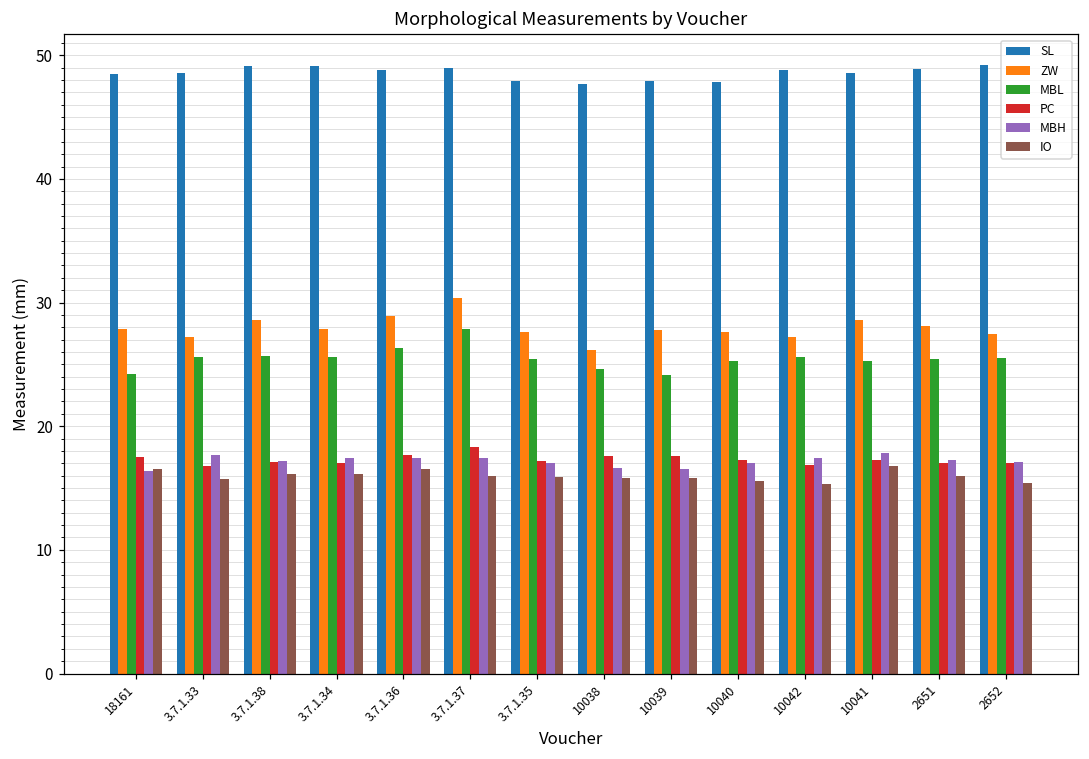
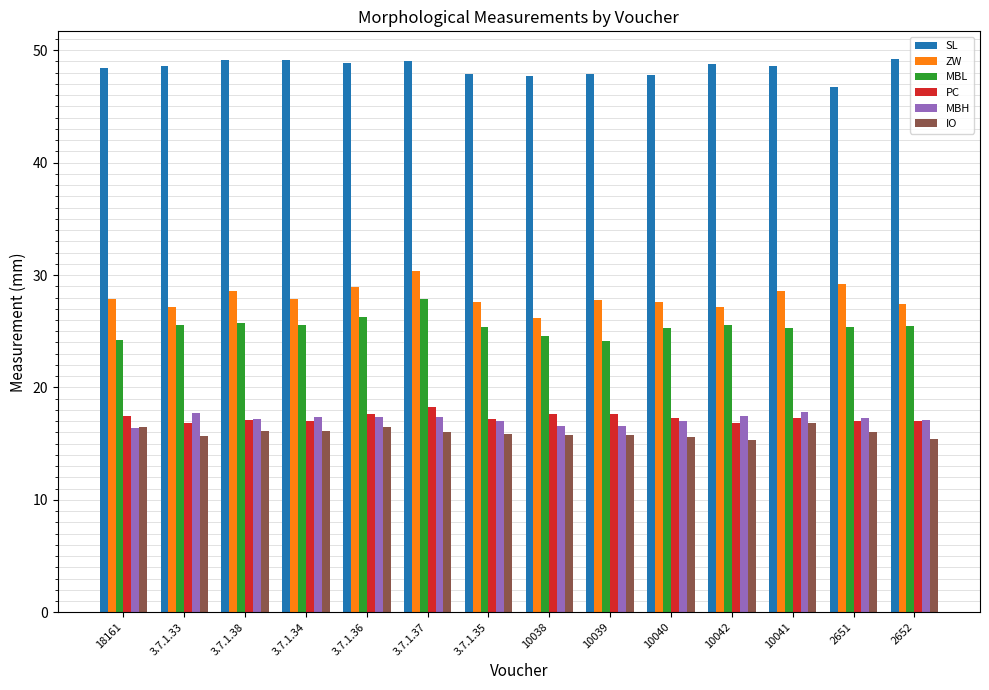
SL, 2651: 48.9 -> 46.7
ZW, 2651: 28.1 -> 29.2
